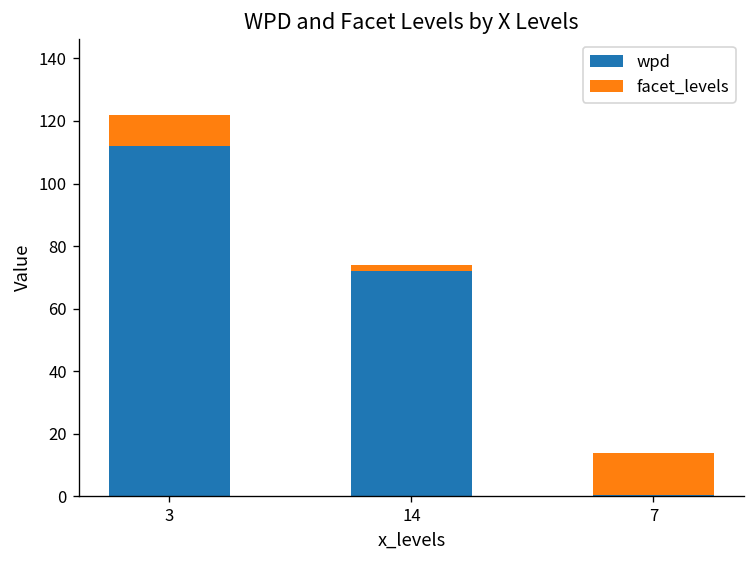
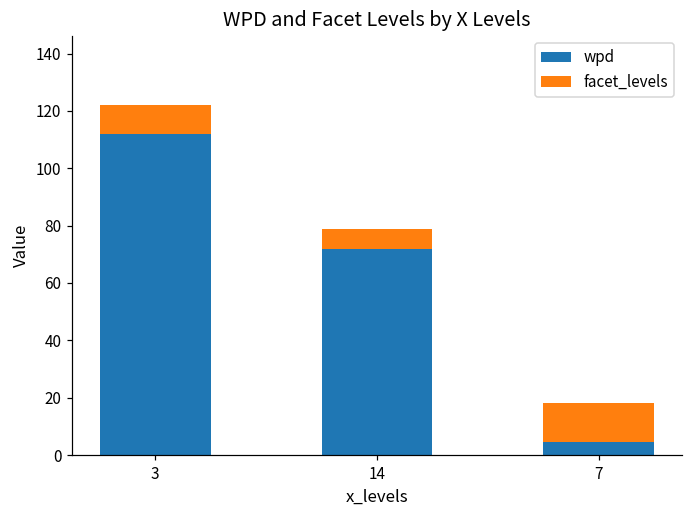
facet_levels, 14: 2 -> 7
wpd, 7: 0 -> 5
